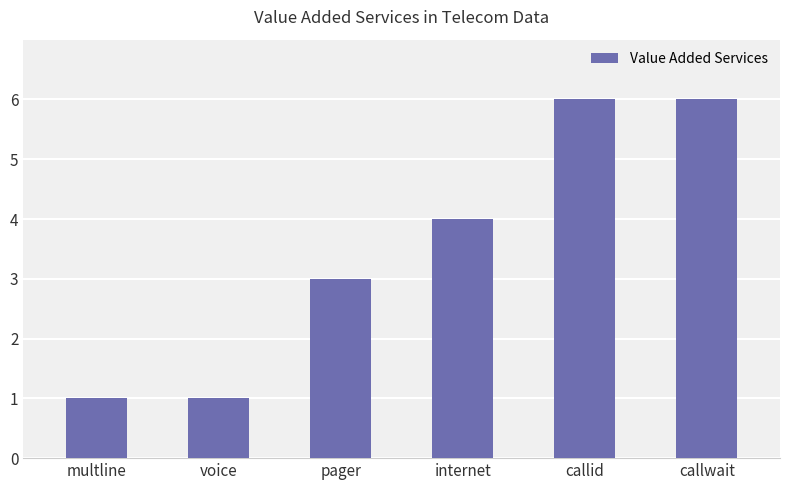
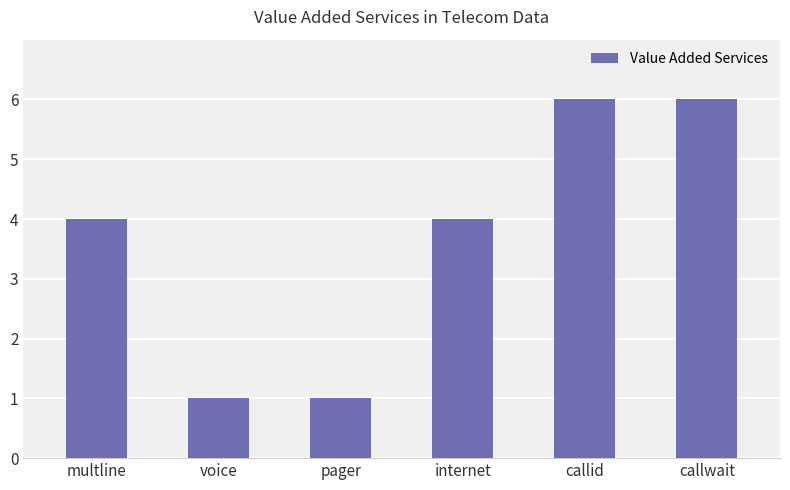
multline: 1 -> 4
pager: 3 -> 1
